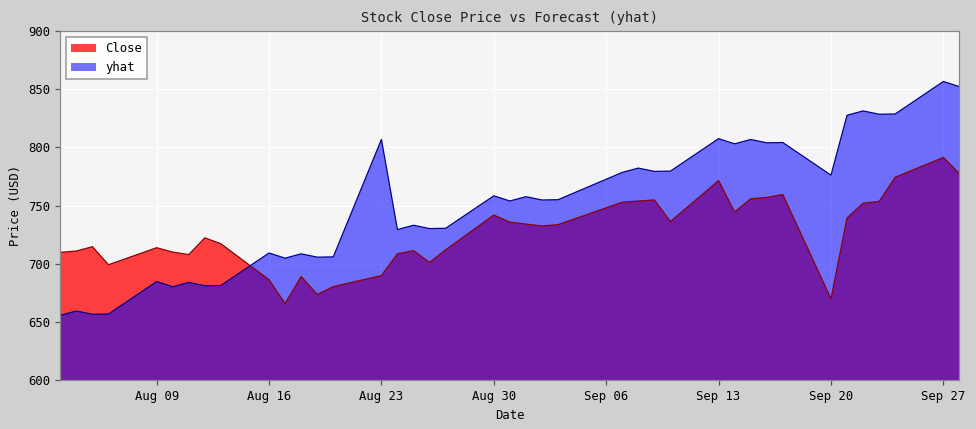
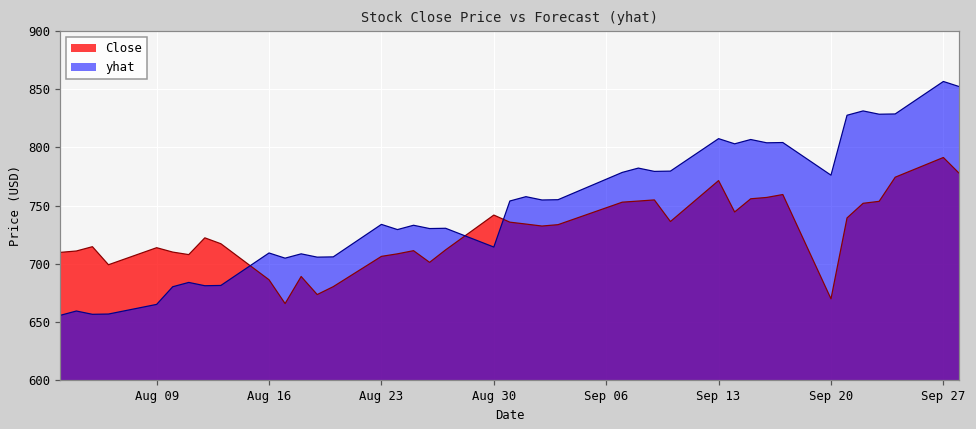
yhat, Aug 09: 685 -> 665
Close, Aug 23: 690 -> 706
yhat, Aug 23: 807 -> 734
yhat, Aug 30: 758 -> 714
